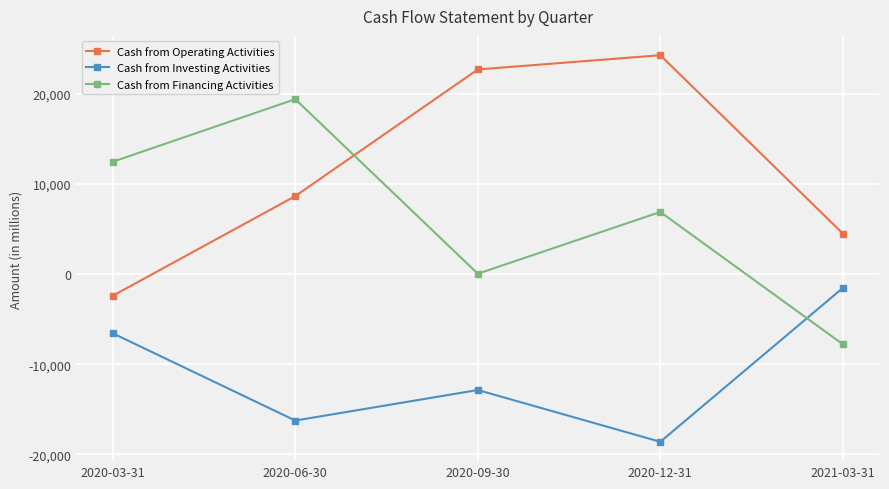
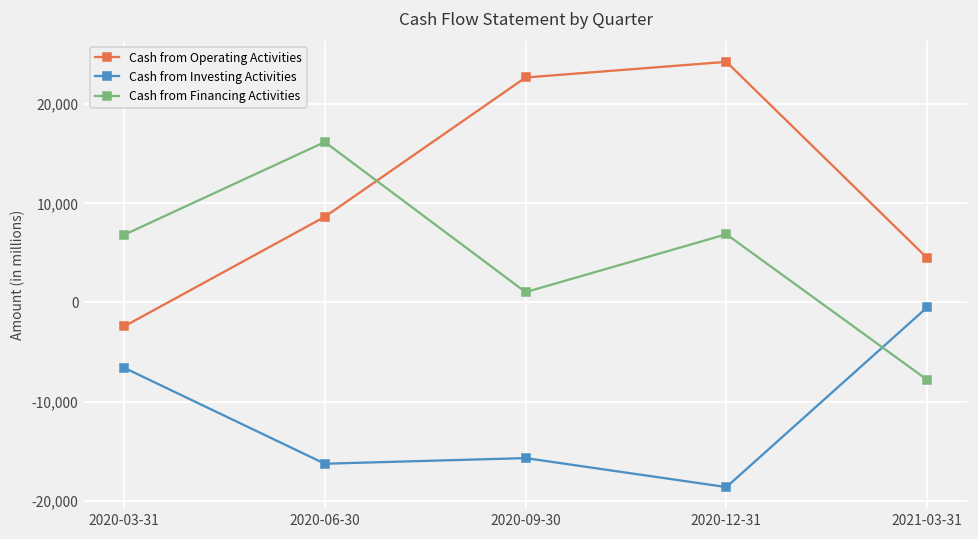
Cash from Financing Activities, 2020-03-31: 12,000 -> 7,000
Cash from Financing Activities, 2020-06-30: 19,000 -> 16,000
Cash from Investing Activities, 2020-09-30: -13,000 -> -16,000
Cash from Financing Activities, 2020-09-30: 0 -> 1,000
Cash from Investing Activities, 2021-03-31: -2,000 -> 0
